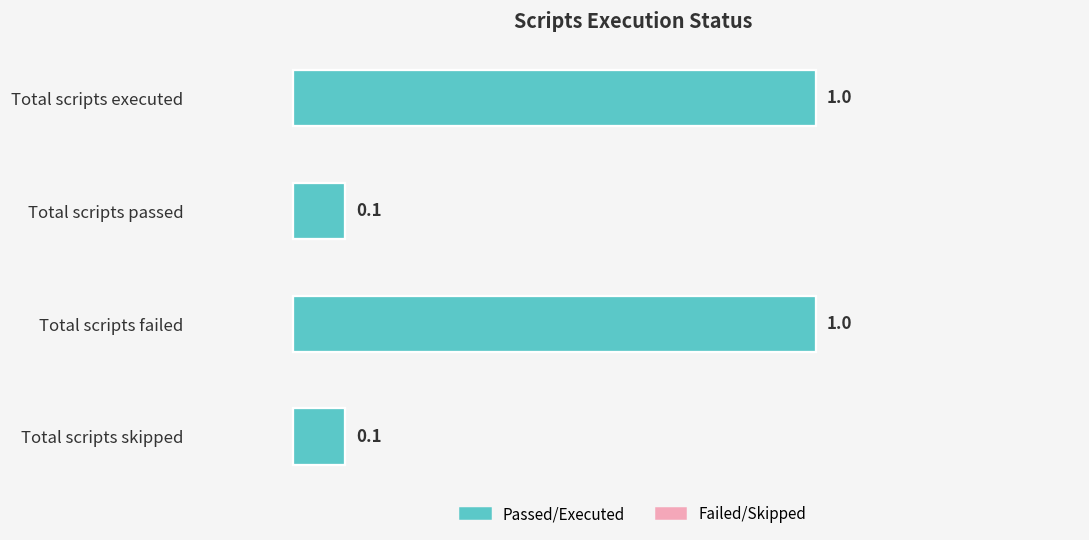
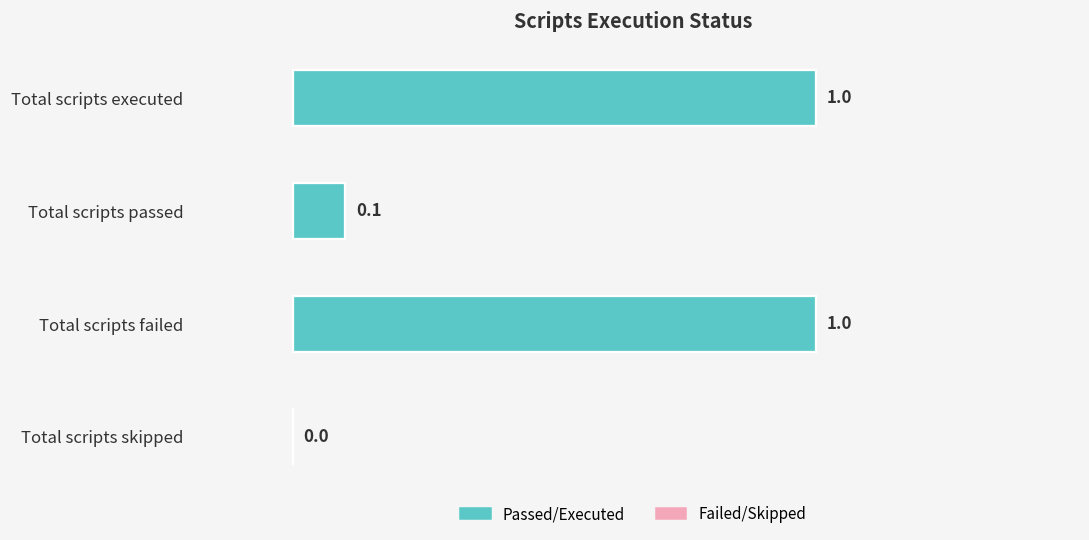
Total scripts skipped: 0.1 -> 0.0
